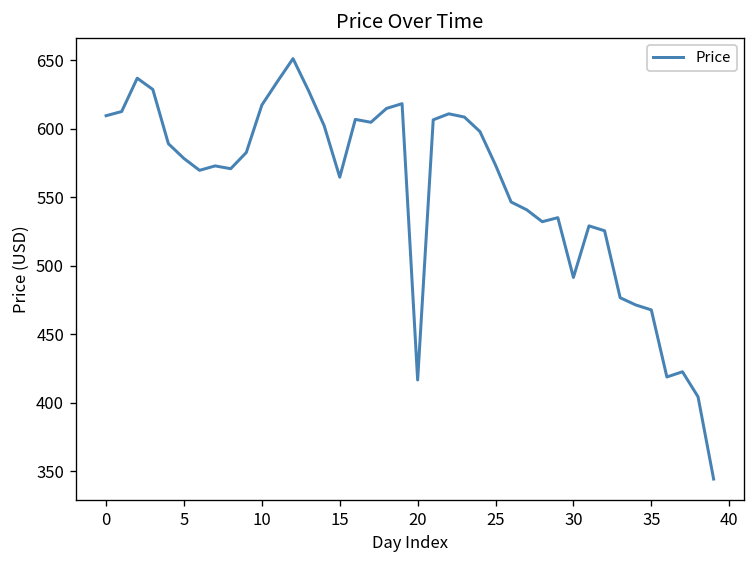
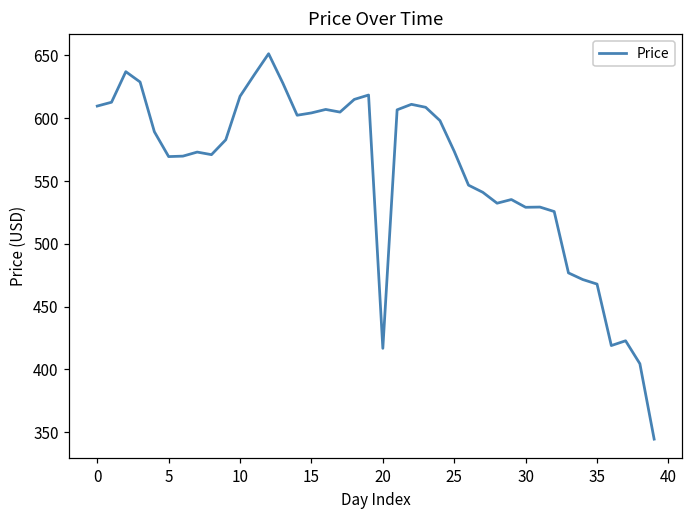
5: 578 -> 569
15: 565 -> 604
30: 492 -> 529
